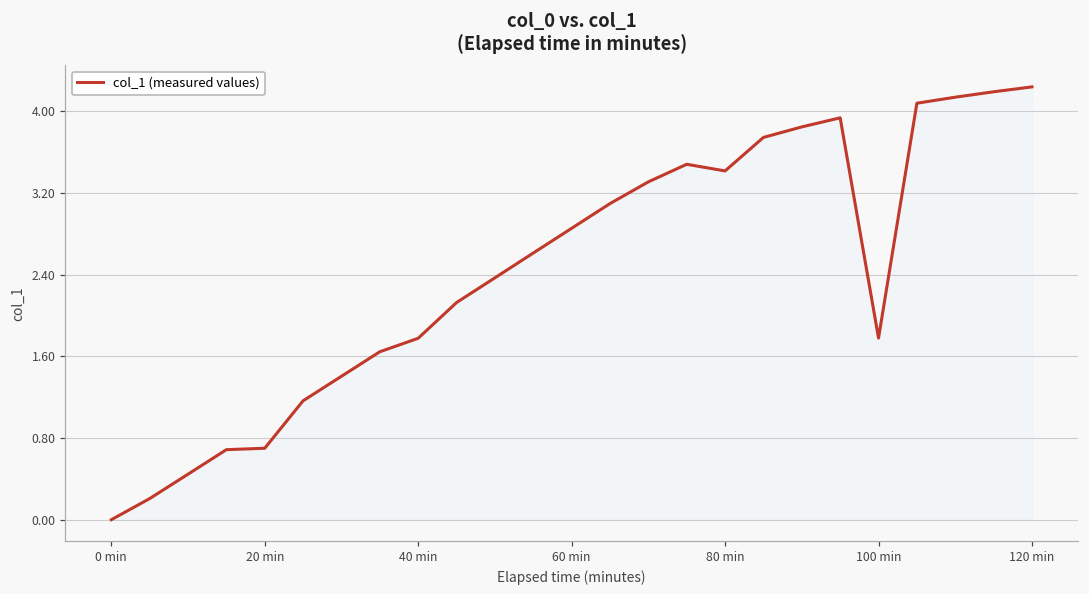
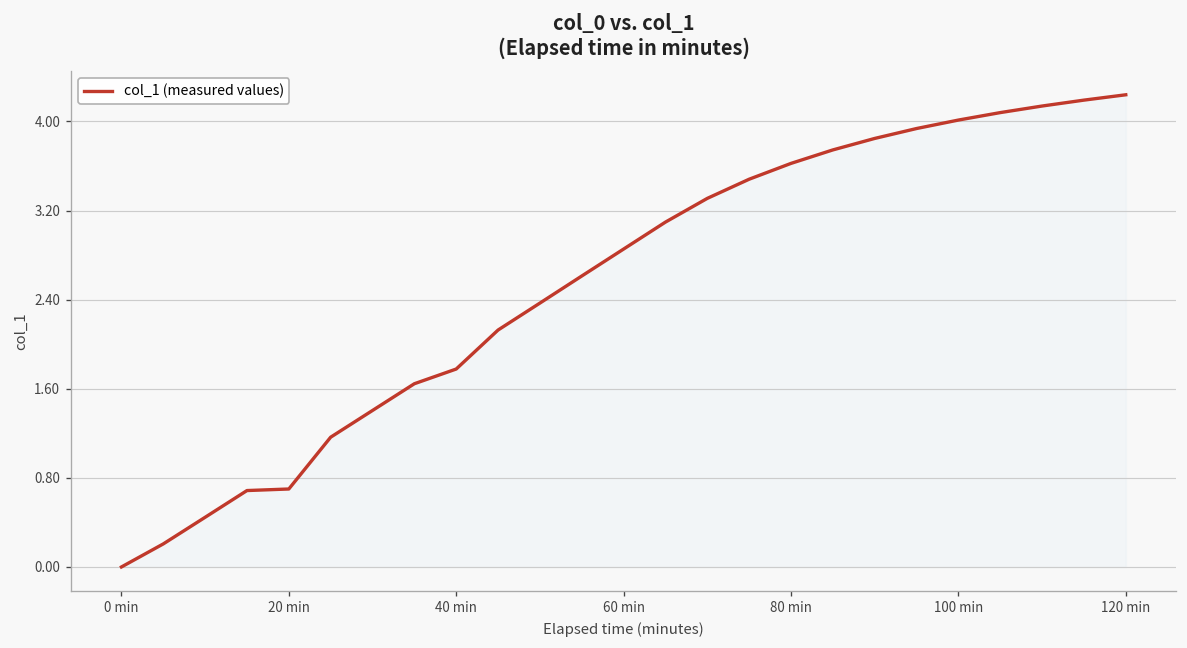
80 min: 3.4 -> 3.6
100 min: 1.8 -> 4.0
